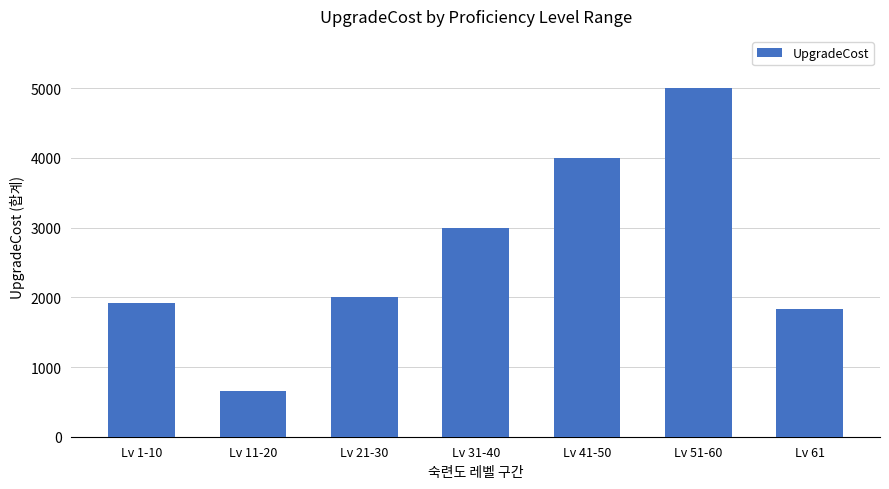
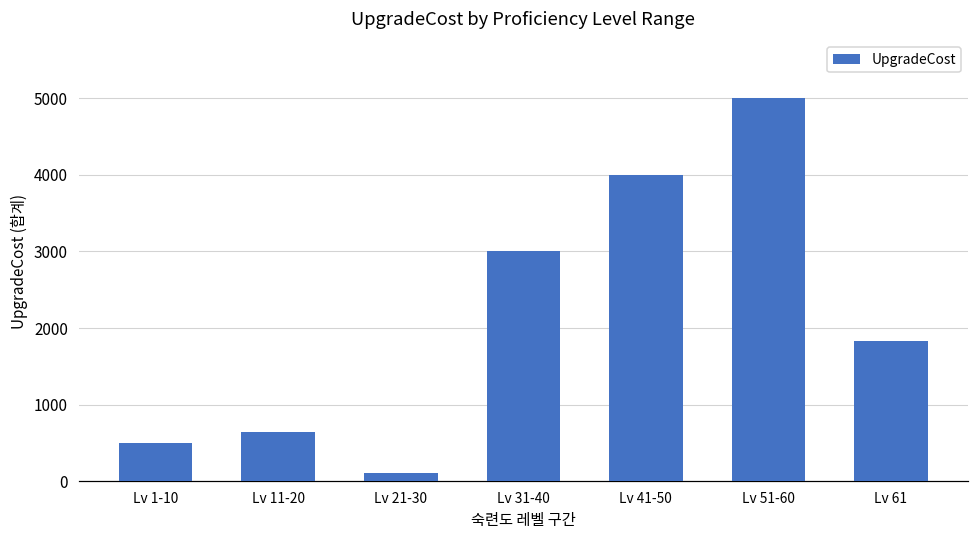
Lv 1-10: 1900 -> 500
Lv 21-30: 2000 -> 100
